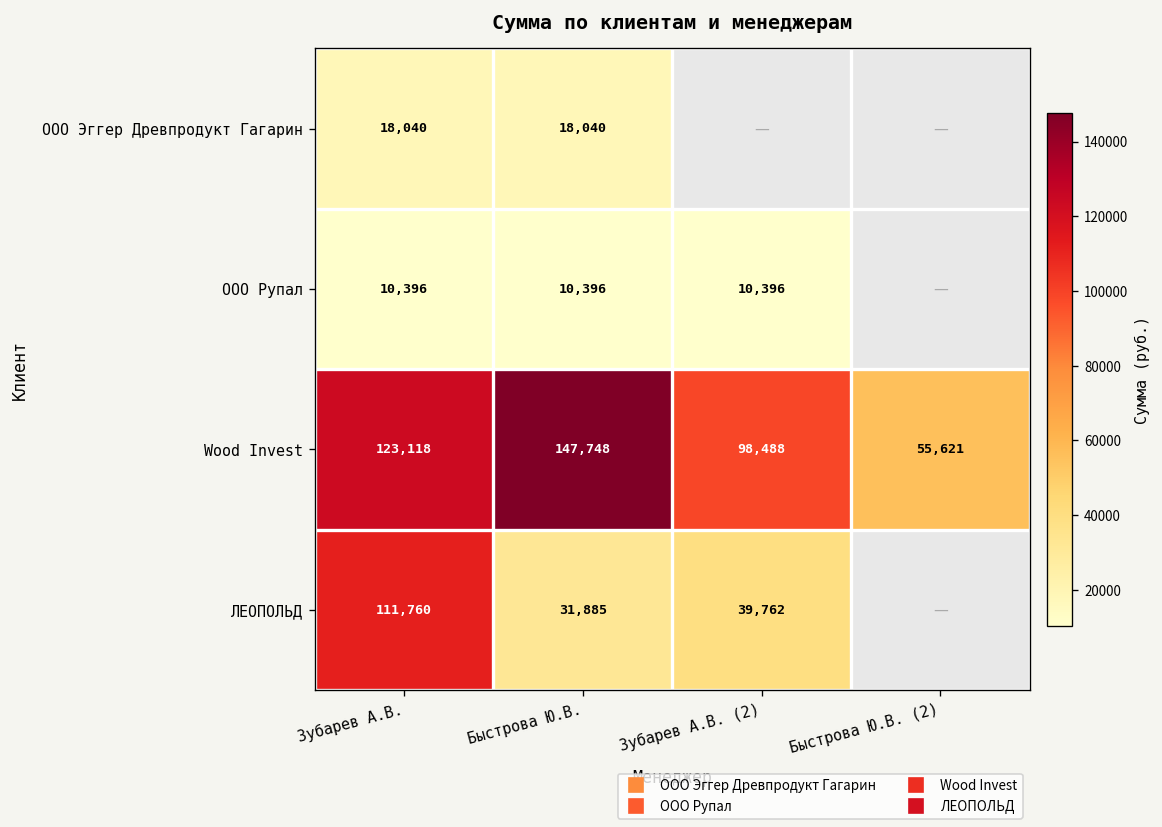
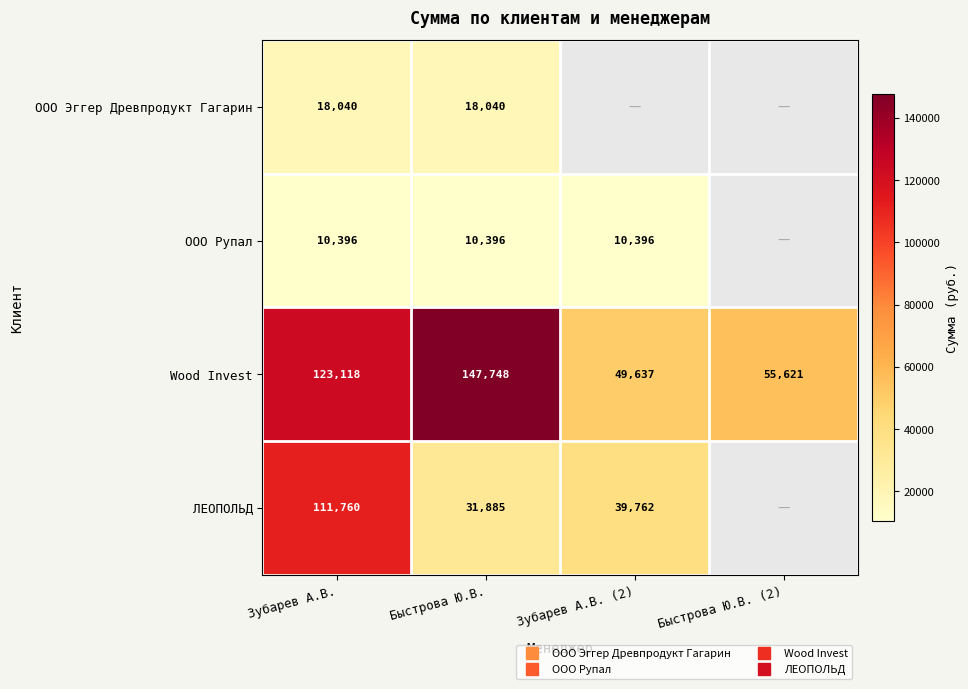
Wood Invest, Зубарев А.В. (2): 98,488 -> 49,637
